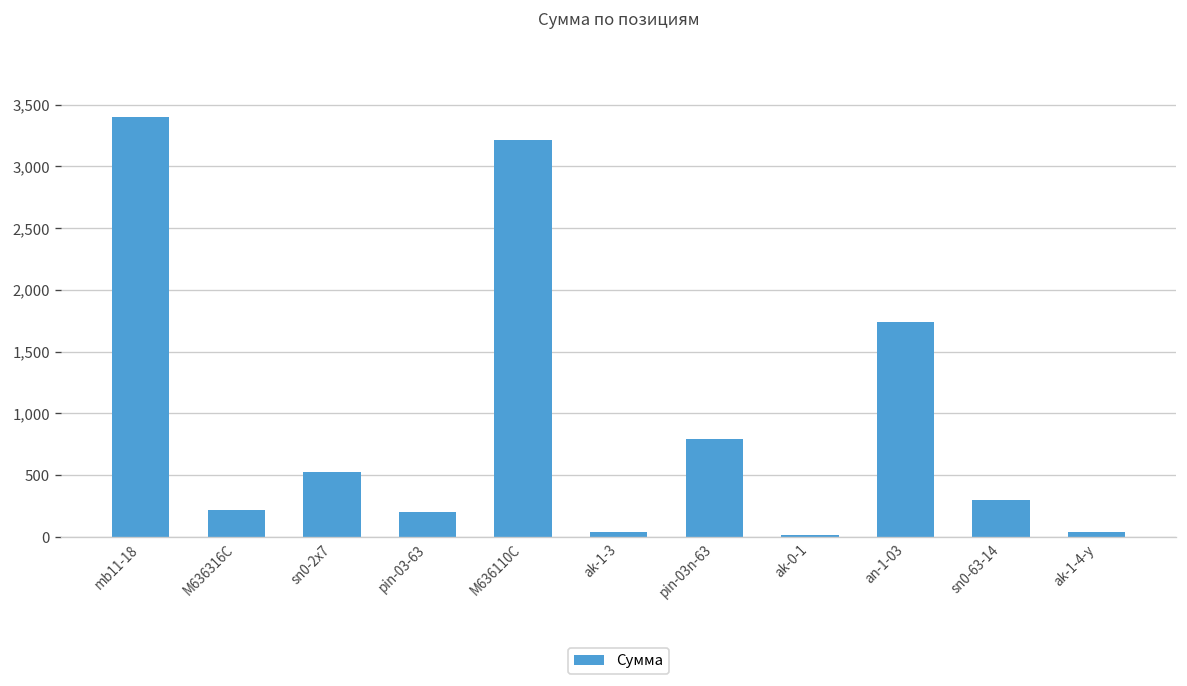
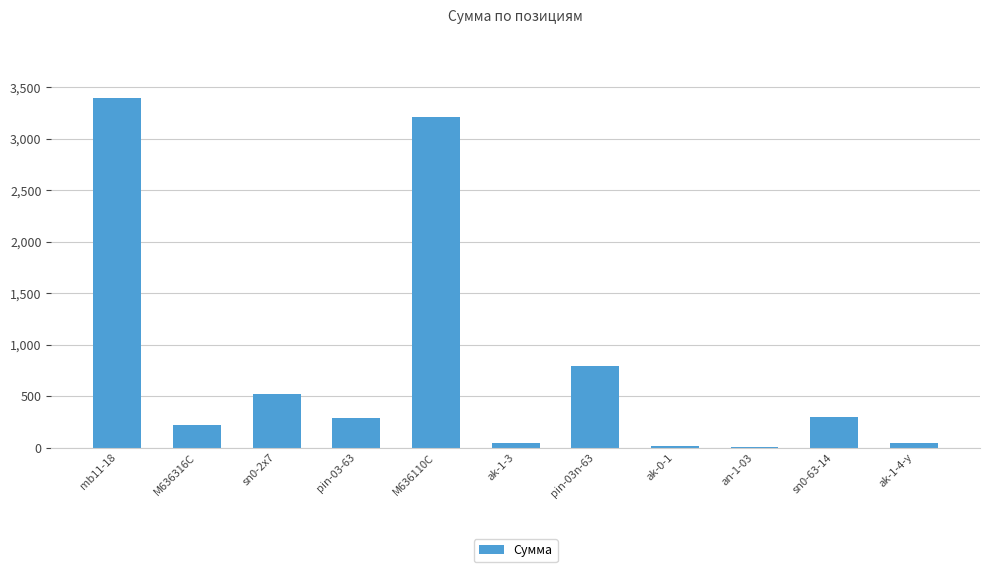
pin-03-63: 200 -> 290
an-1-03: 1,740 -> 0
